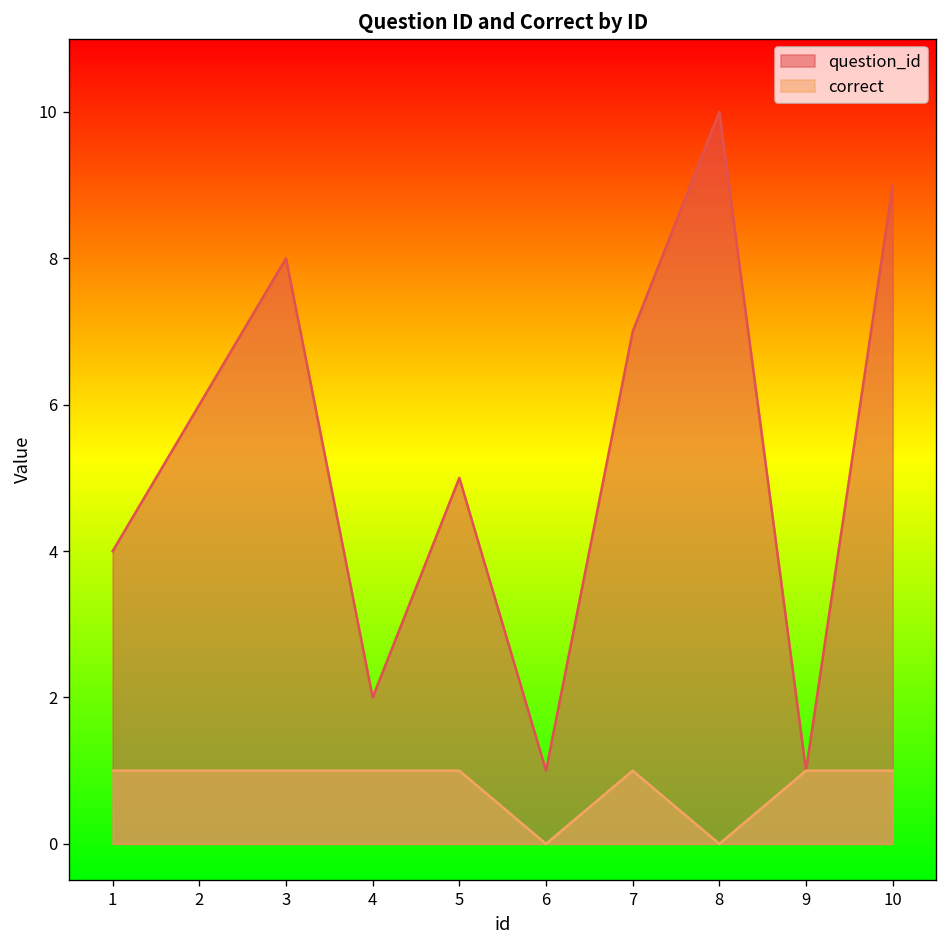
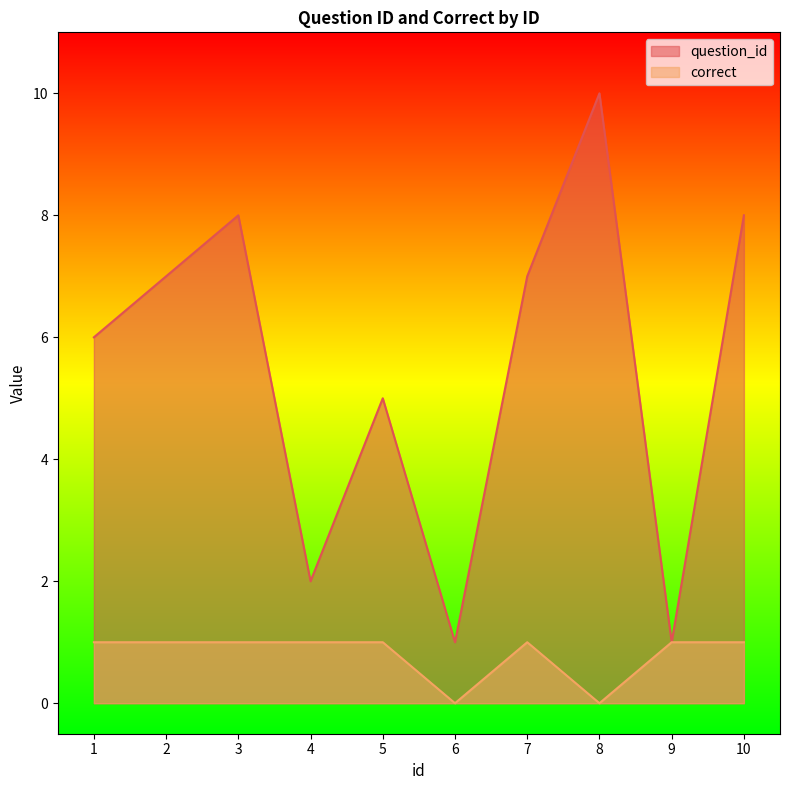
question_id, 1: 4 -> 6
question_id, 2: 6 -> 7
question_id, 10: 9 -> 8
